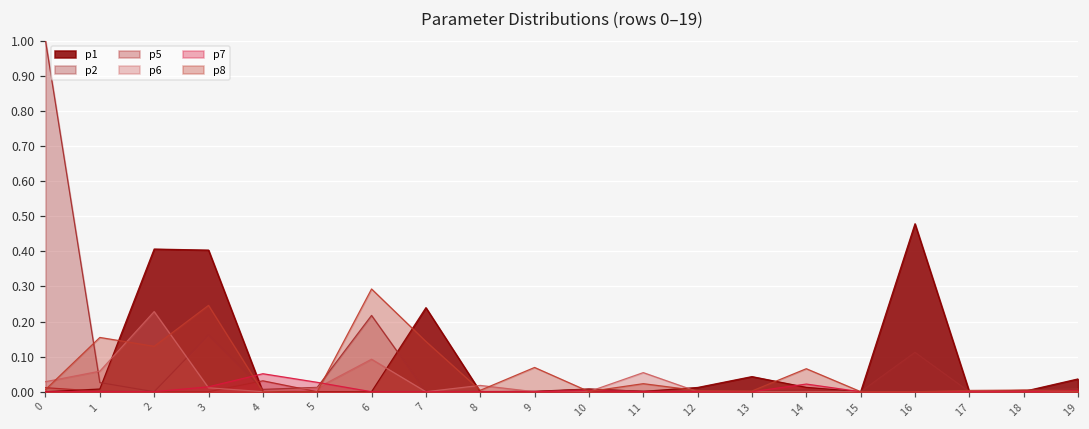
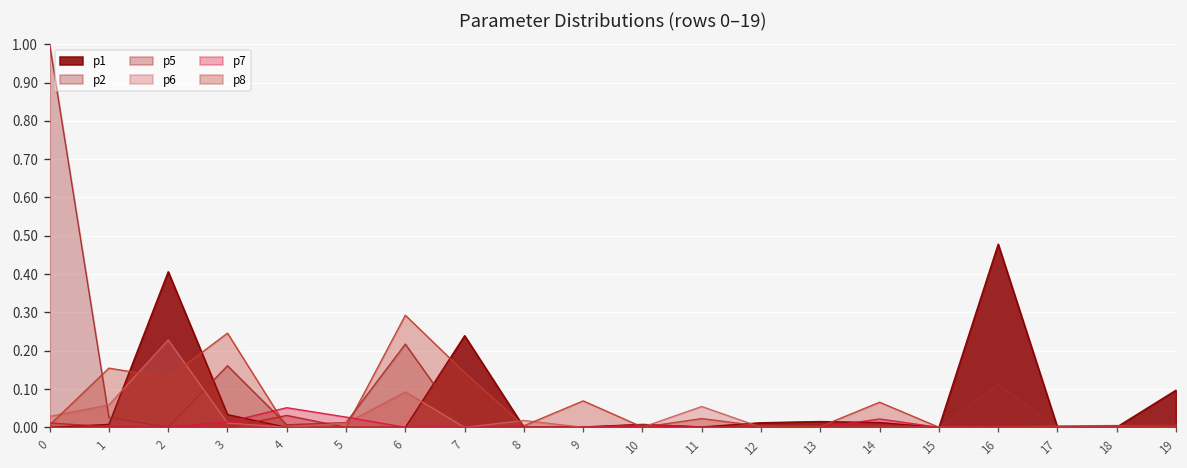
p1, 3: 0.40 -> 0.03
p1, 13: 0.04 -> 0.02
p1, 19: 0.04 -> 0.10
